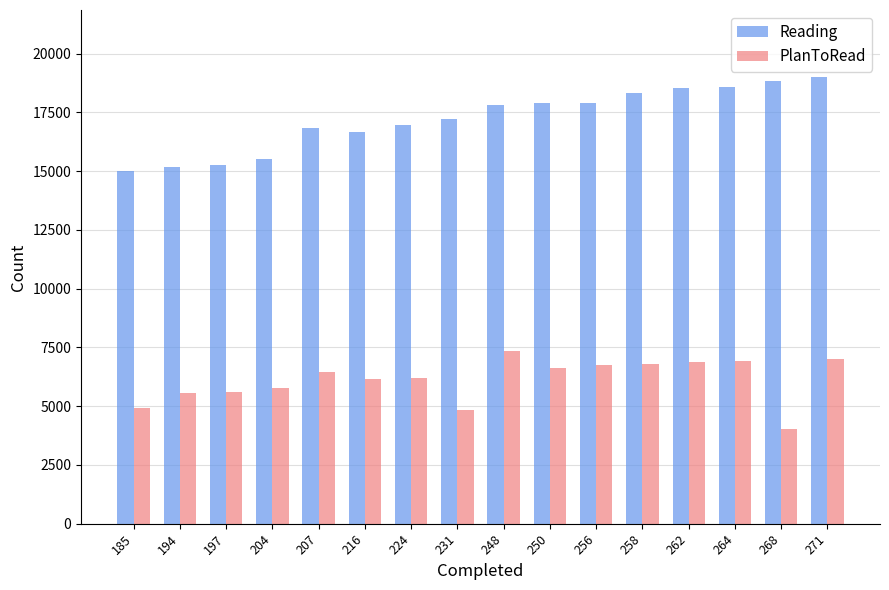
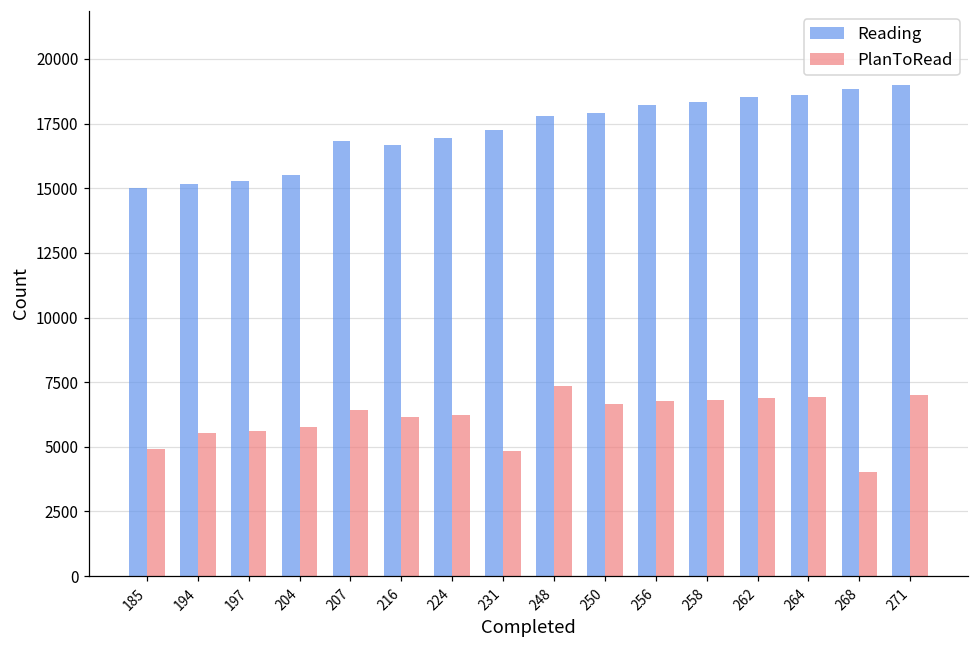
Reading, 256: 17900 -> 18200
